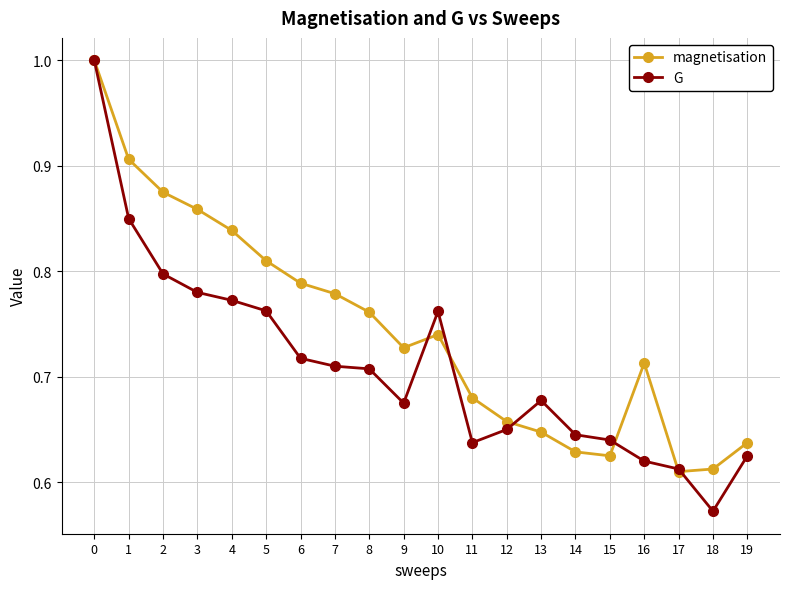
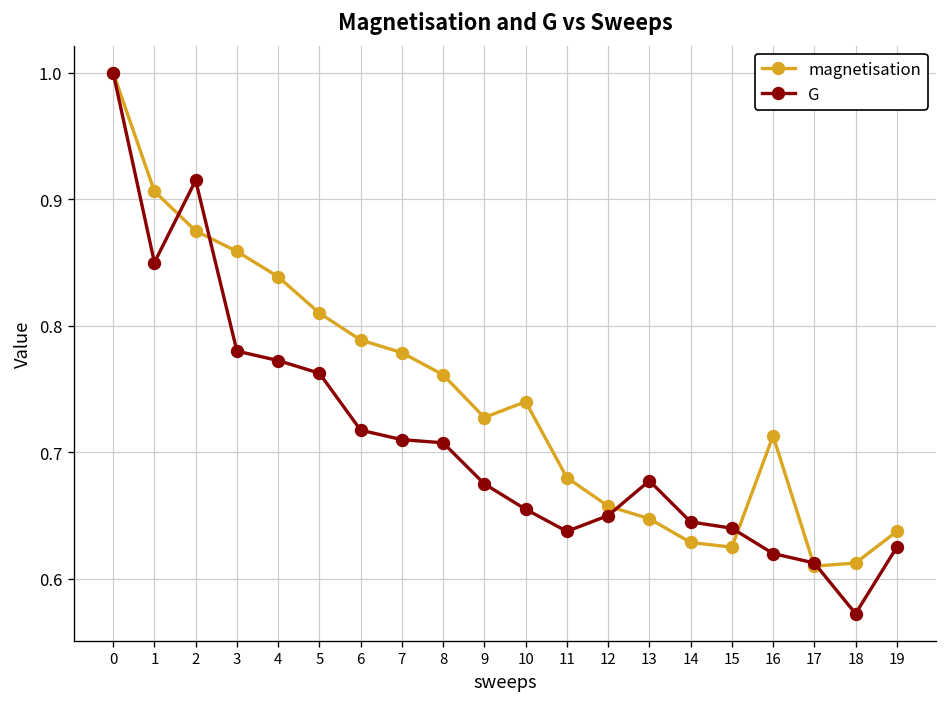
G, 2: 0.798 -> 0.915
G, 10: 0.762 -> 0.655
